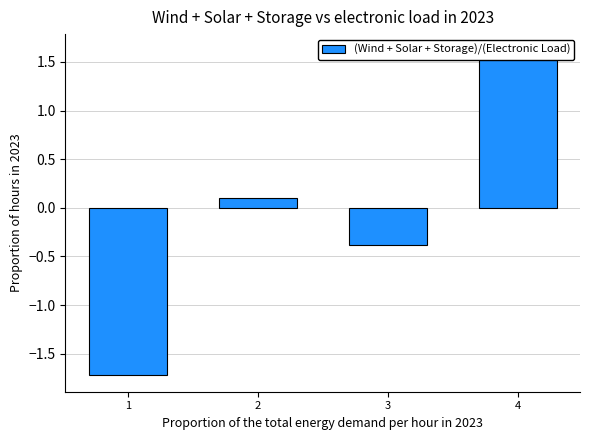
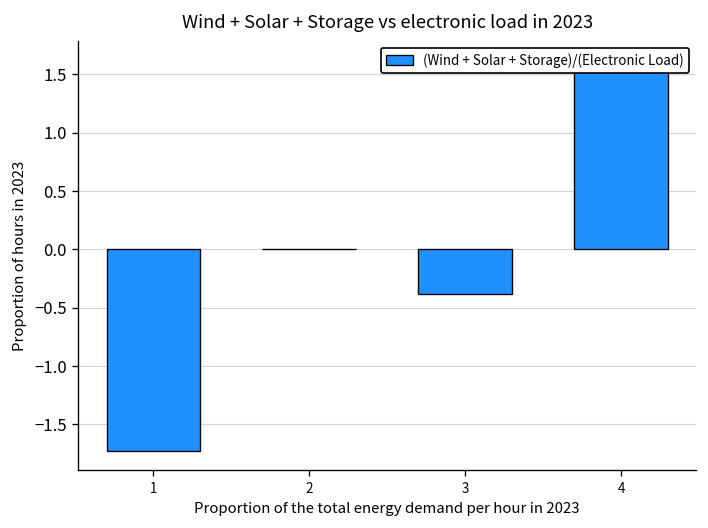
2: 0.1 -> 0.0
